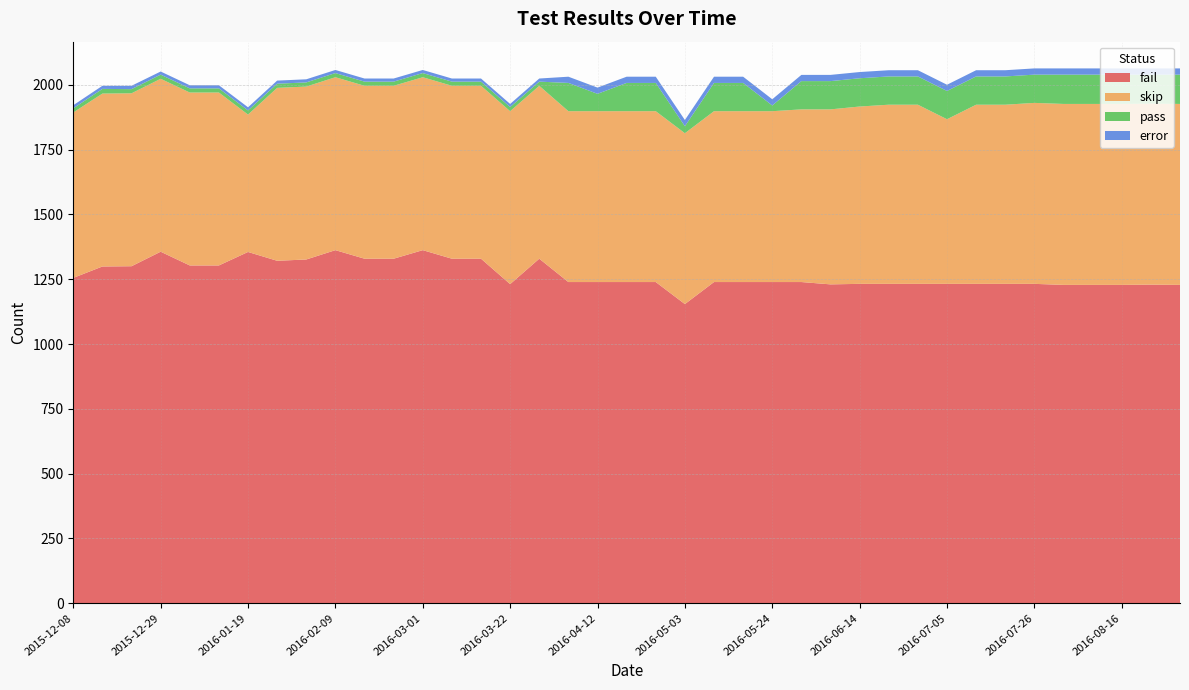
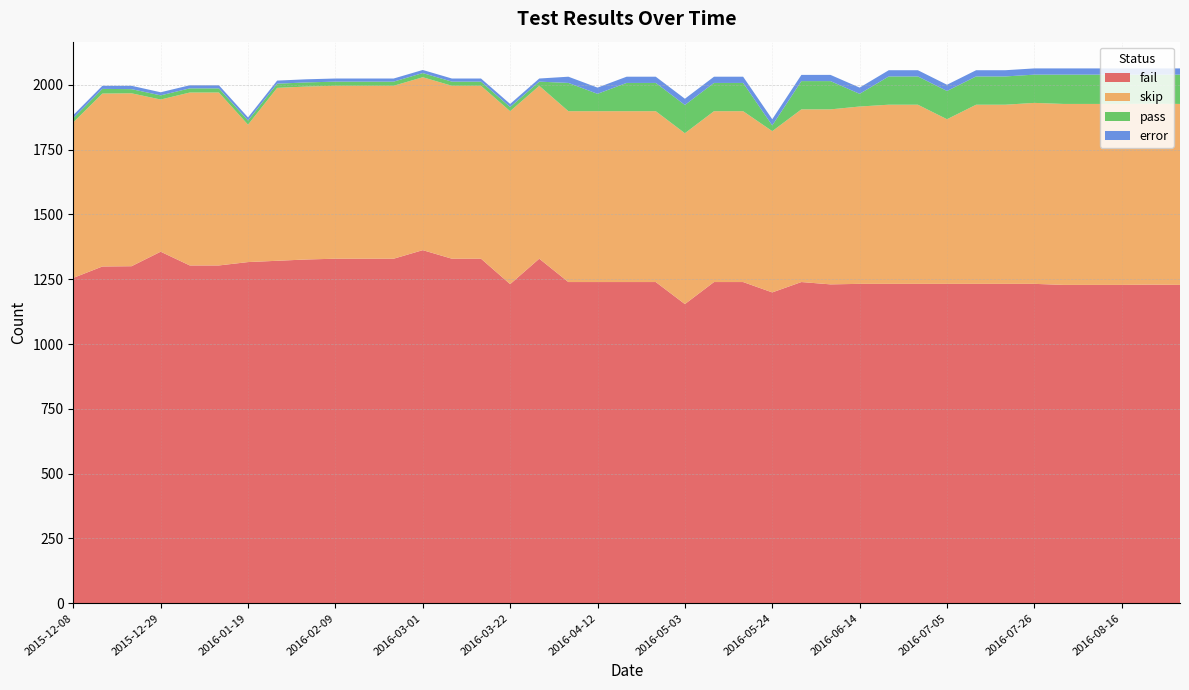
skip, 2015-12-08: 640 -> 600
skip, 2015-12-29: 670 -> 590
fail, 2016-01-19: 1360 -> 1320
fail, 2016-02-09: 1360 -> 1330
pass, 2016-05-03: 30 -> 110
fail, 2016-05-24: 1240 -> 1200
skip, 2016-05-24: 660 -> 620
pass, 2016-06-14: 110 -> 50
